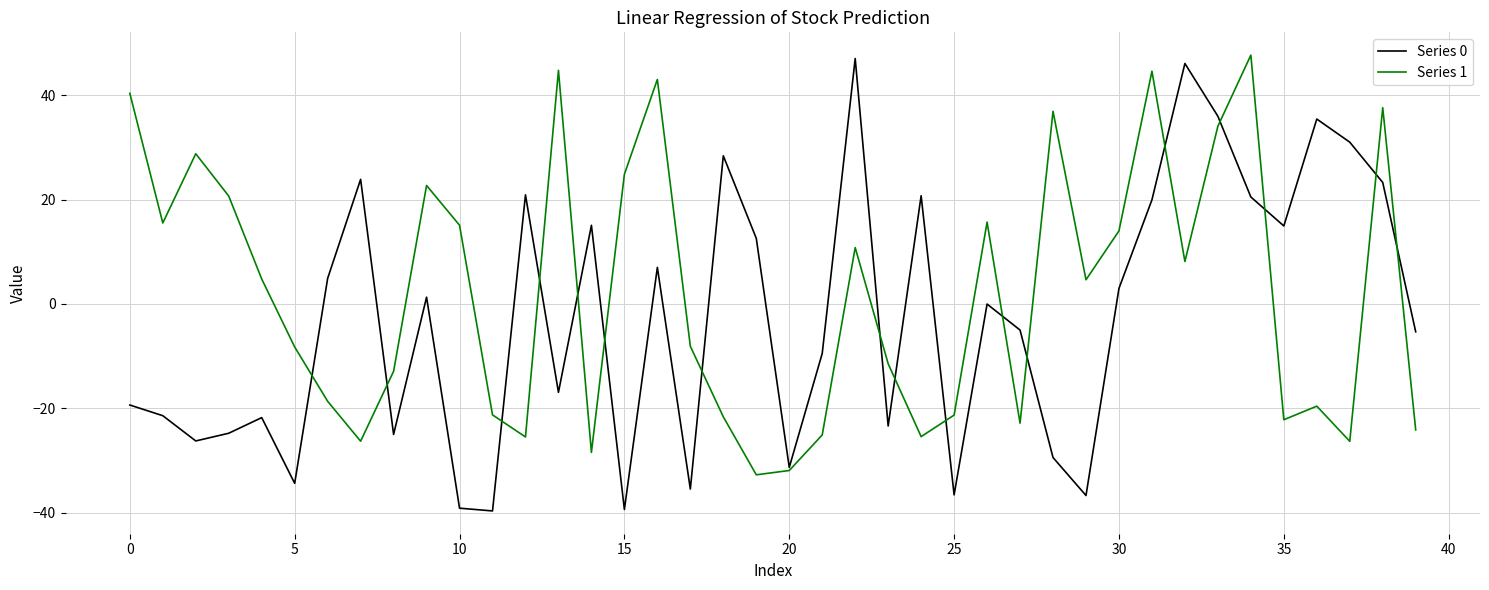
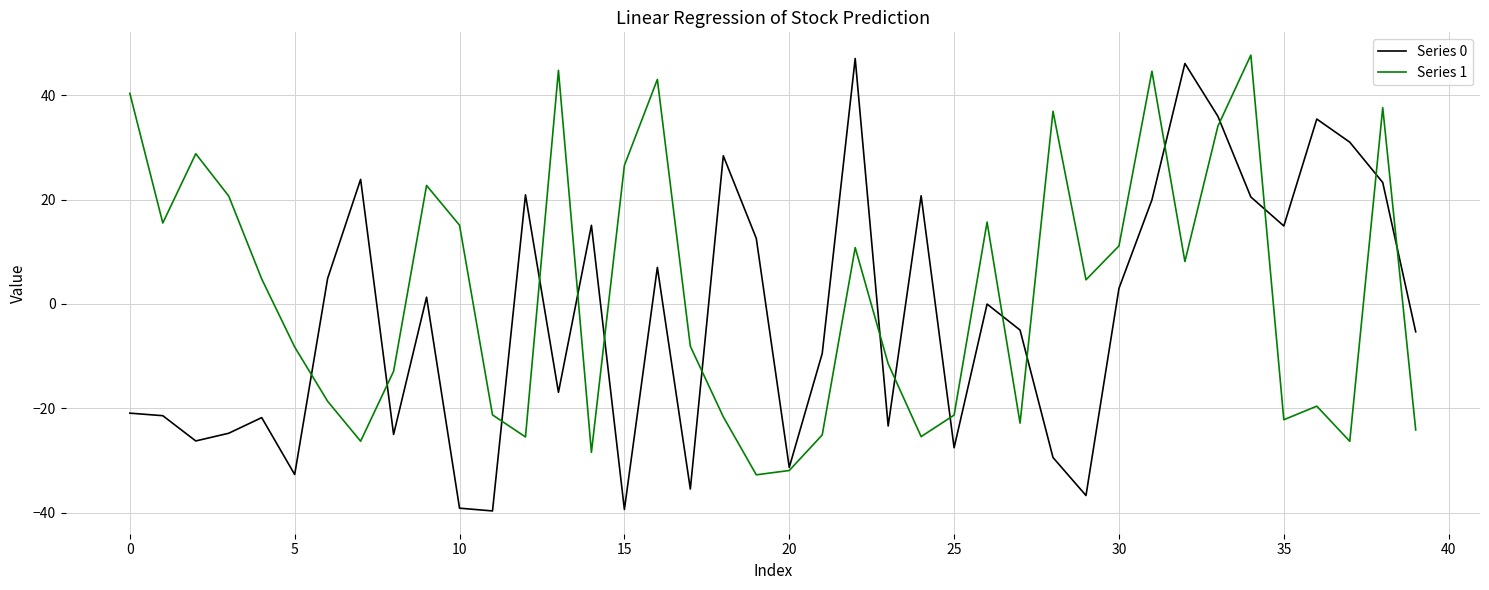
Series 0, 0: -19 -> -21
Series 0, 5: -34 -> -33
Series 1, 15: 25 -> 27
Series 0, 25: -37 -> -28
Series 1, 30: 14 -> 11
